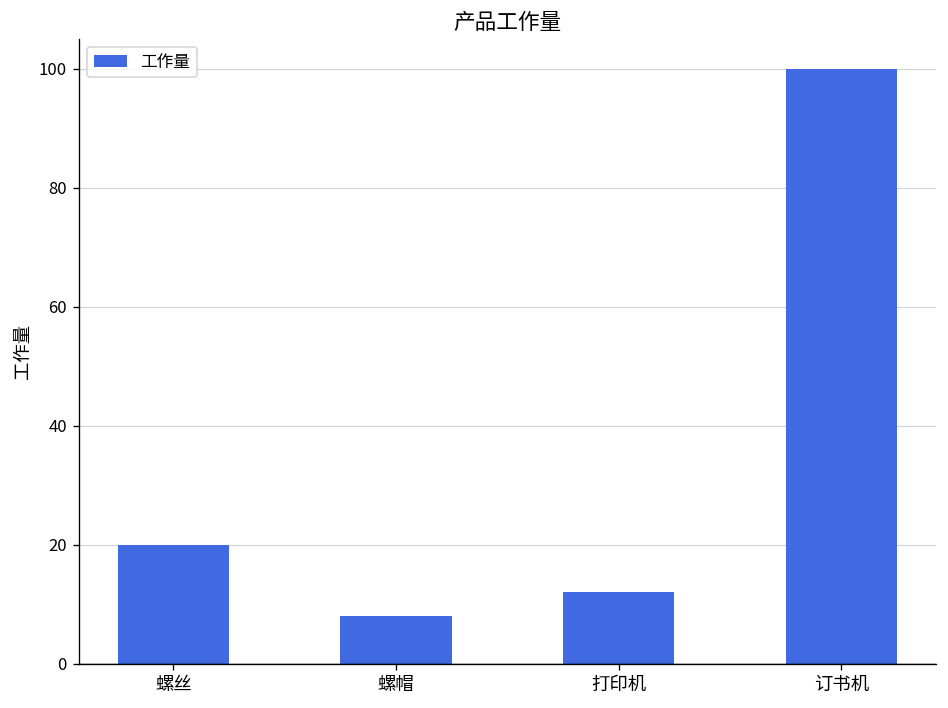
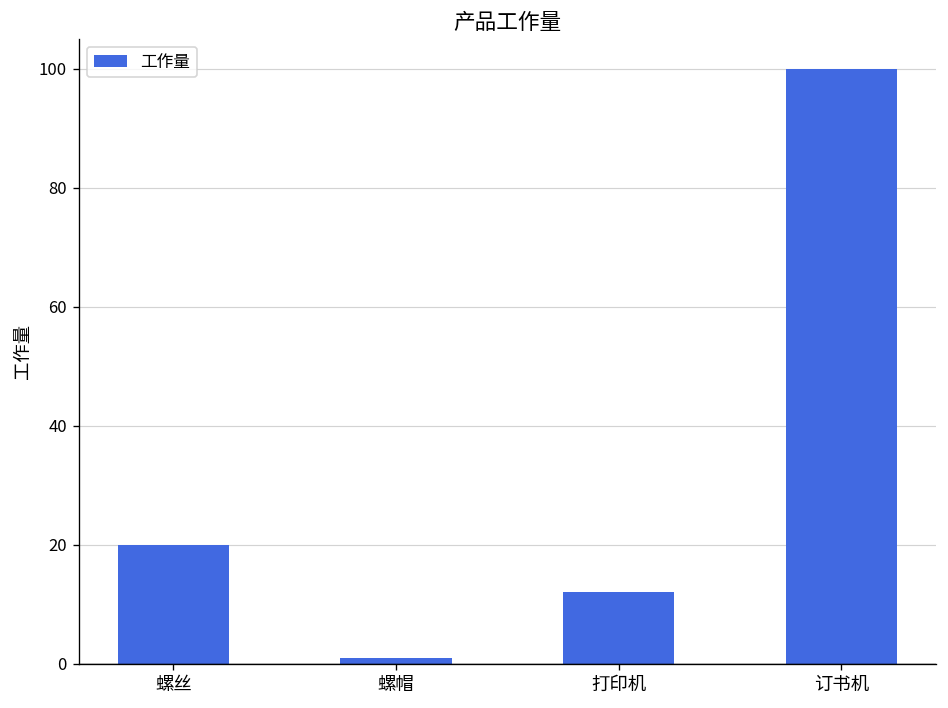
螺帽: 8 -> 1
